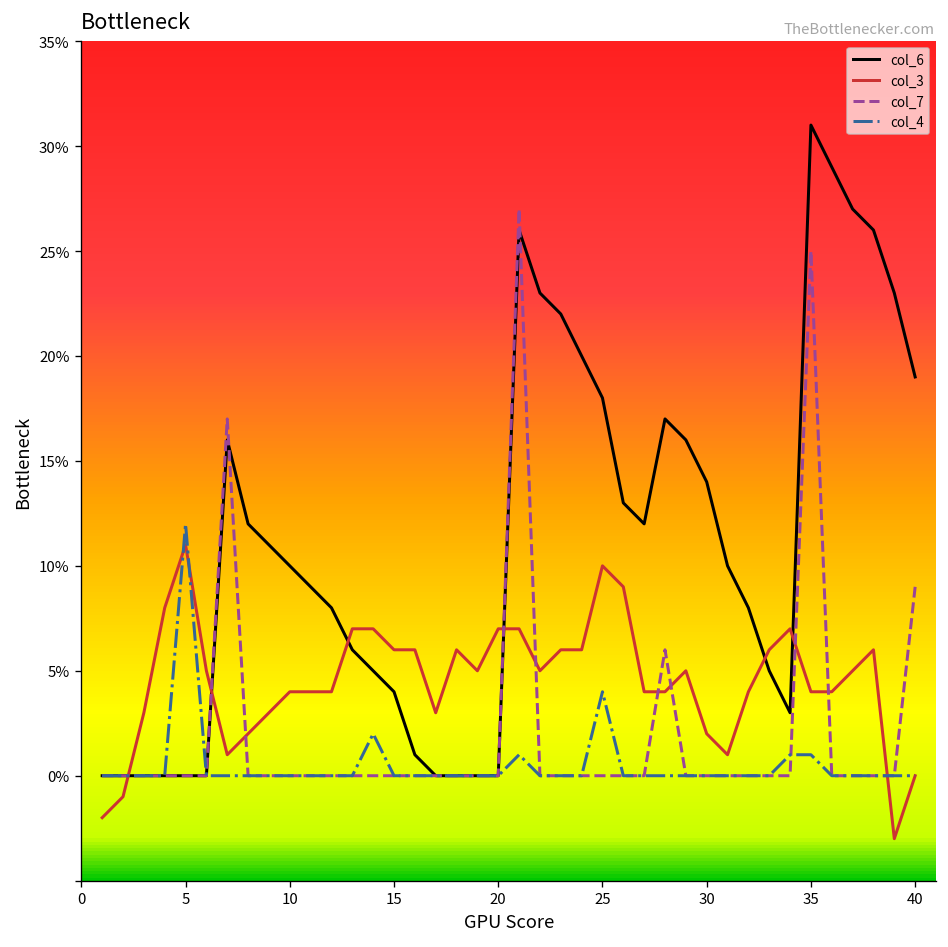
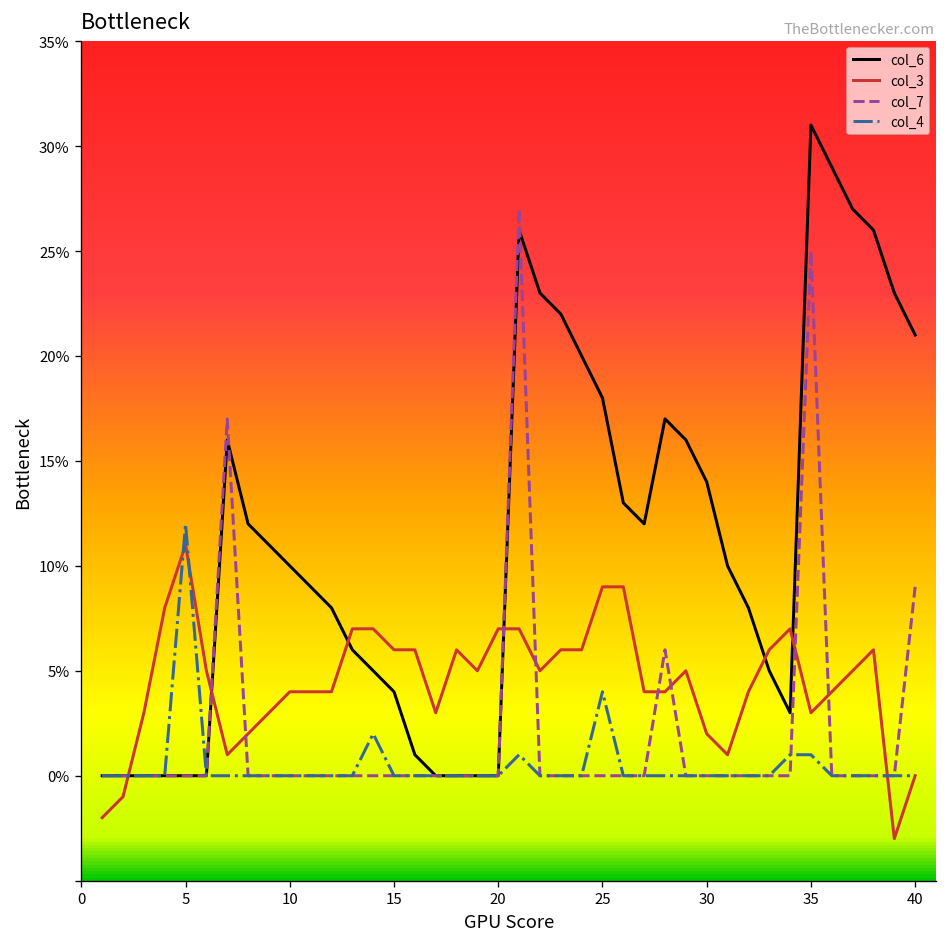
col_3, 25: 10% -> 9%
col_3, 35: 4% -> 3%
col_6, 40: 19% -> 21%
